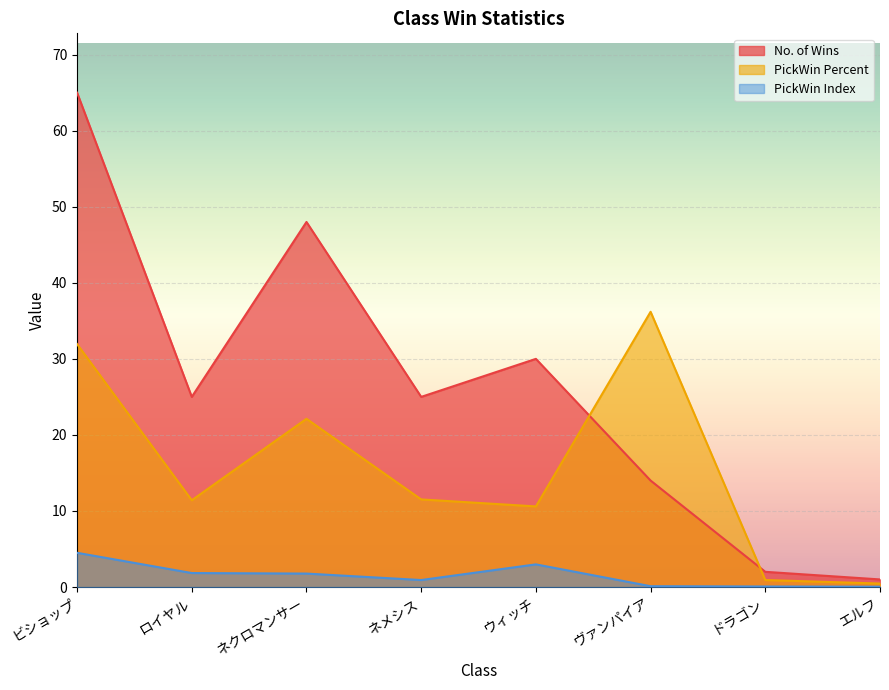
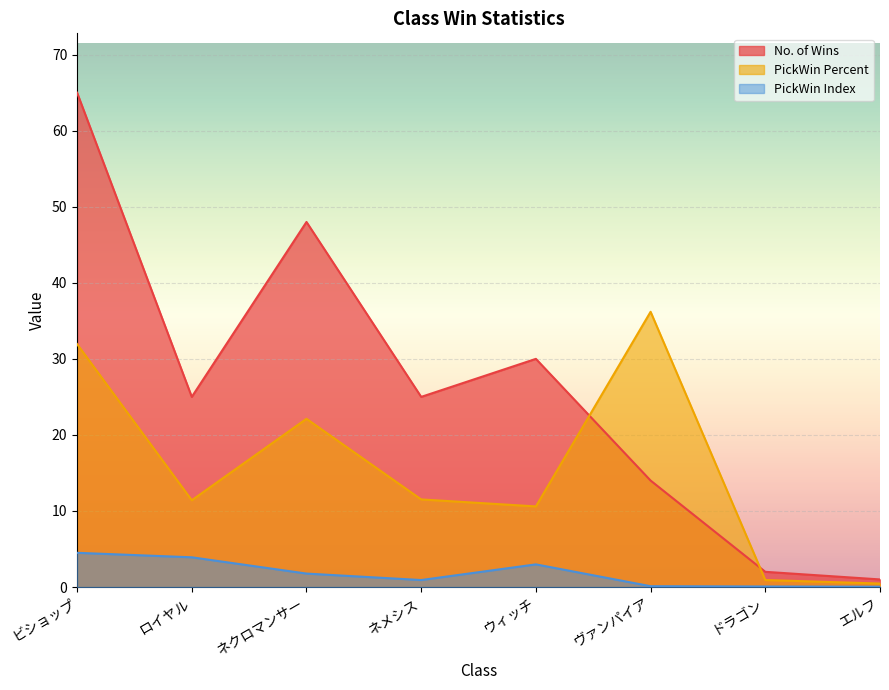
PickWin Index, ロイヤル: 2 -> 4
